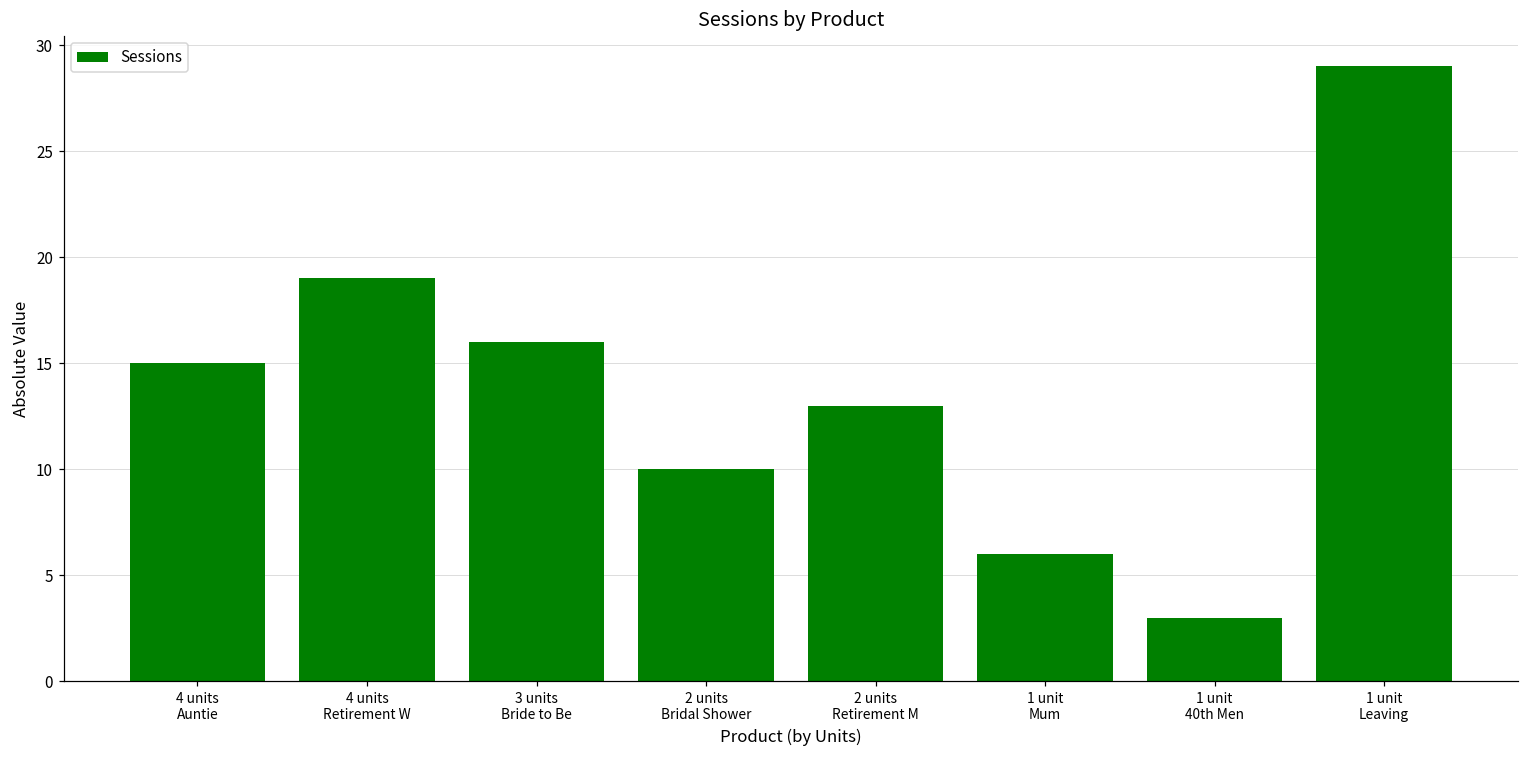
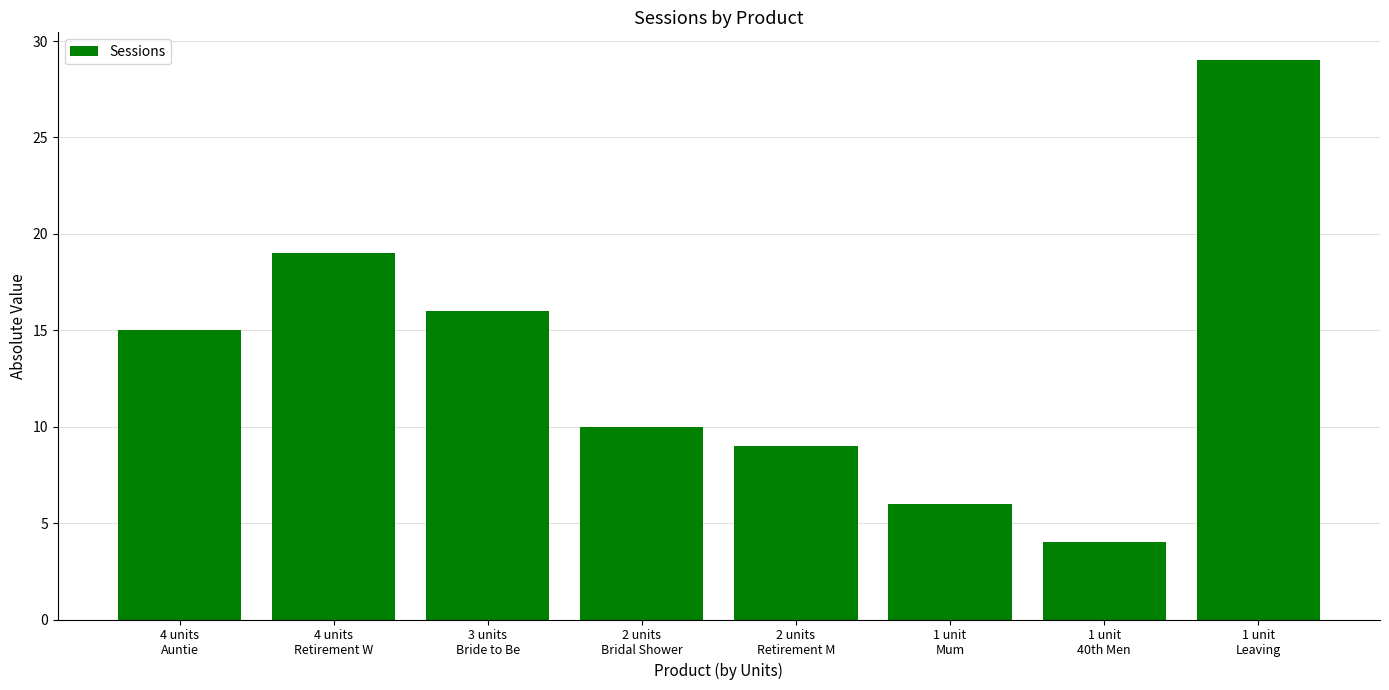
2 units Retirement M: 13 -> 9
1 unit 40th Men: 3 -> 4
